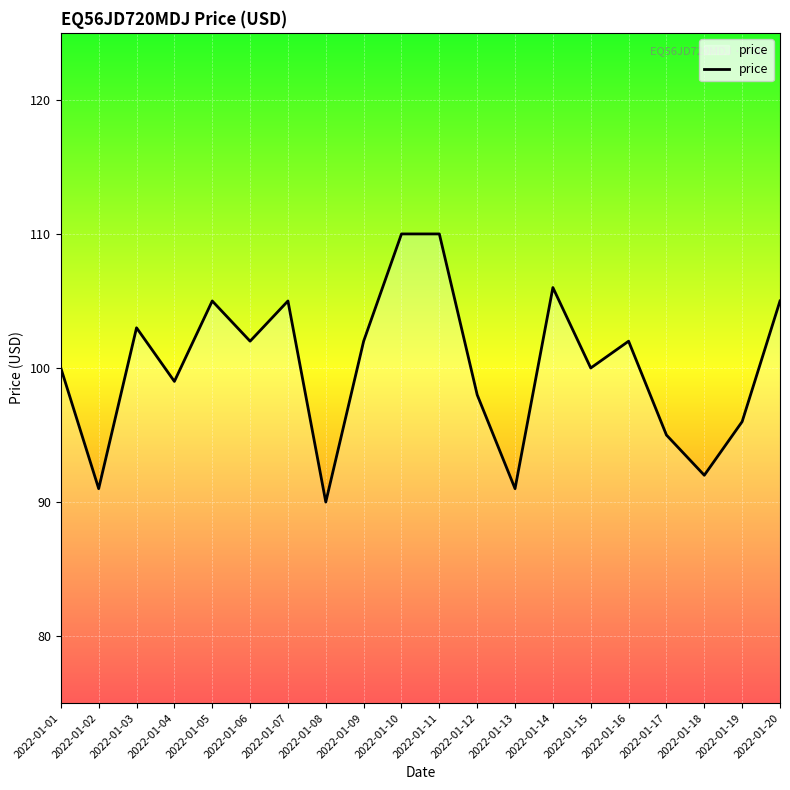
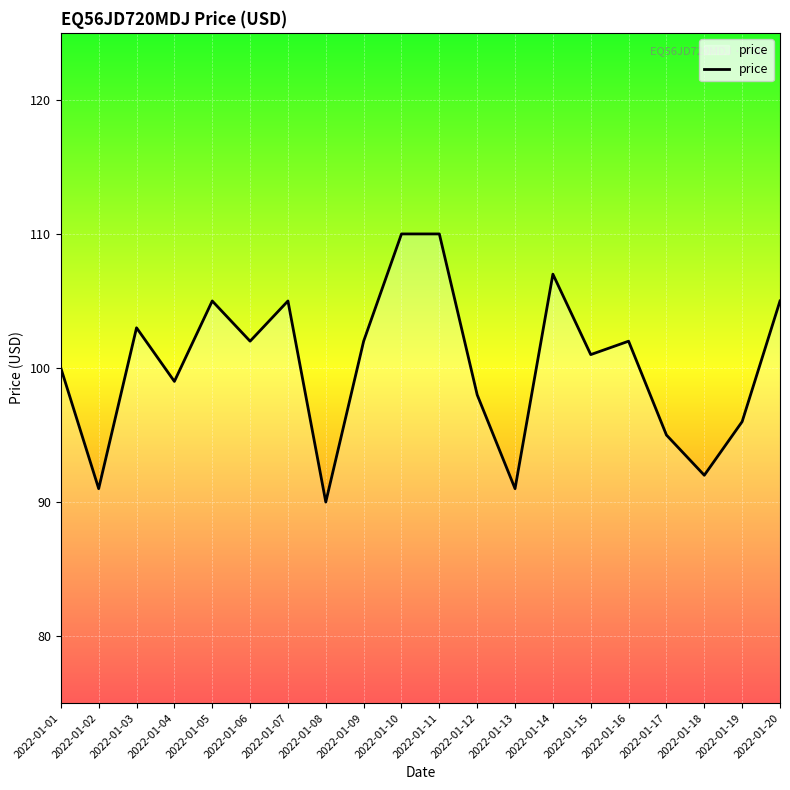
2022-01-14: 106 -> 107
2022-01-15: 100 -> 101
